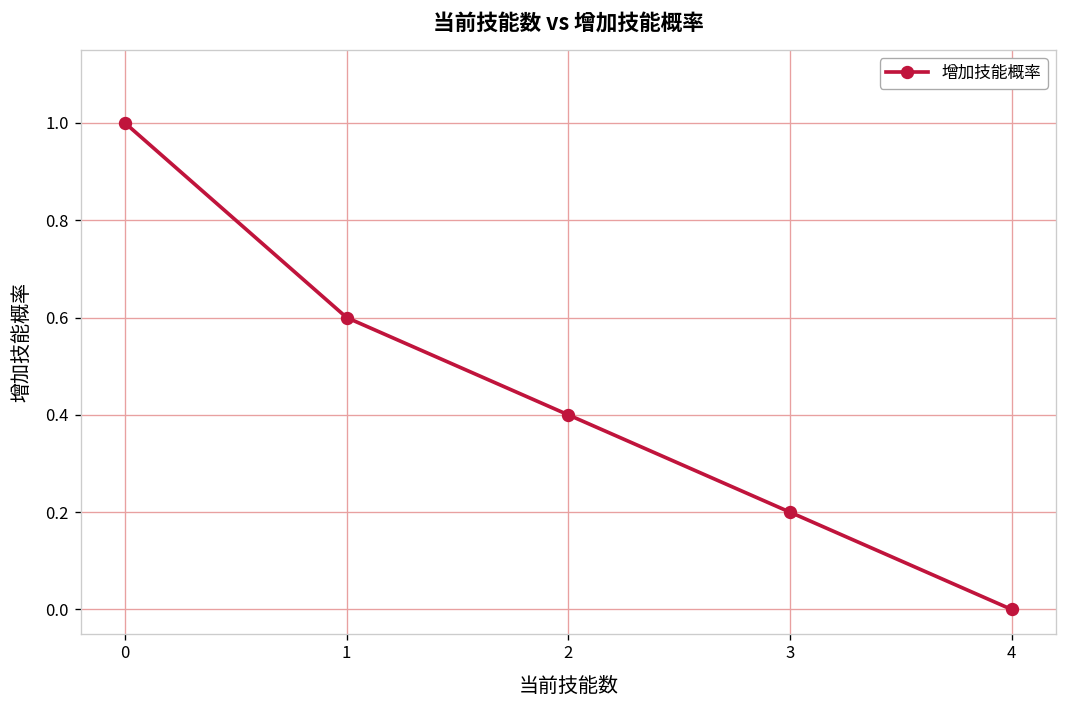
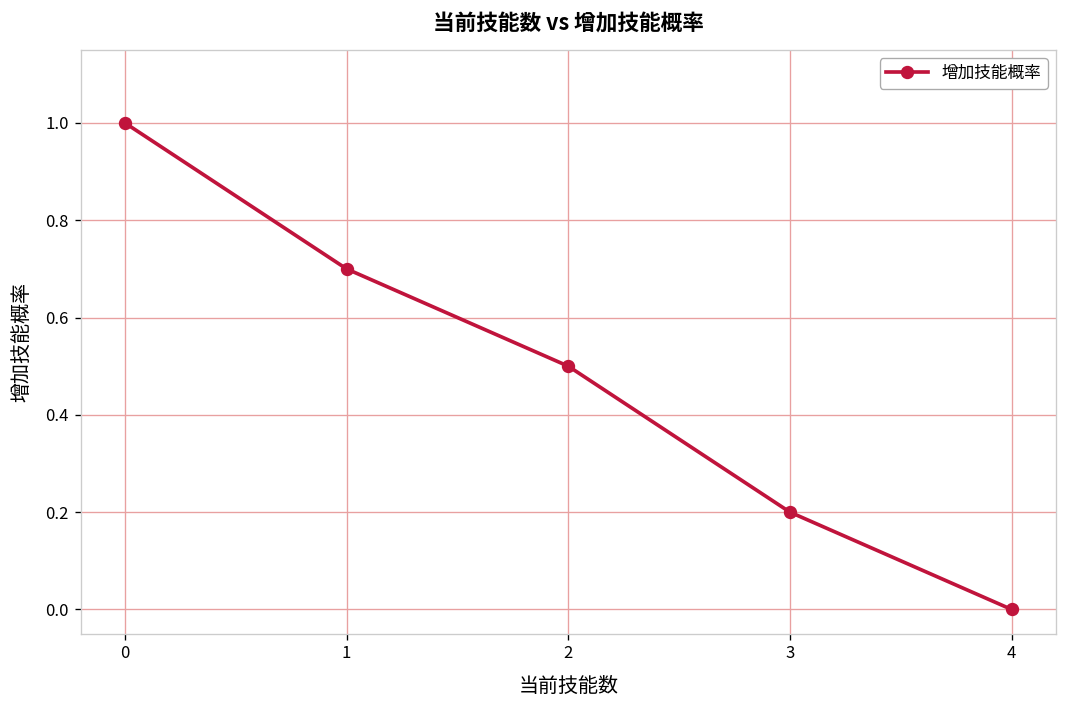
1: 0.6 -> 0.7
2: 0.4 -> 0.5
